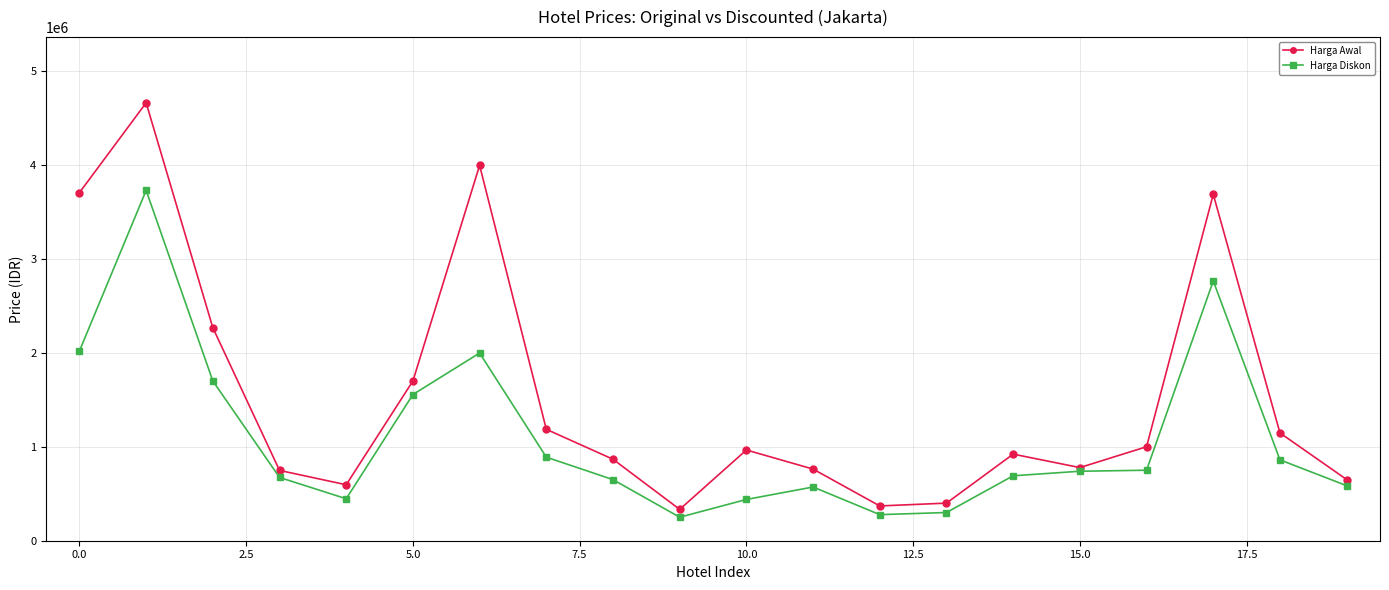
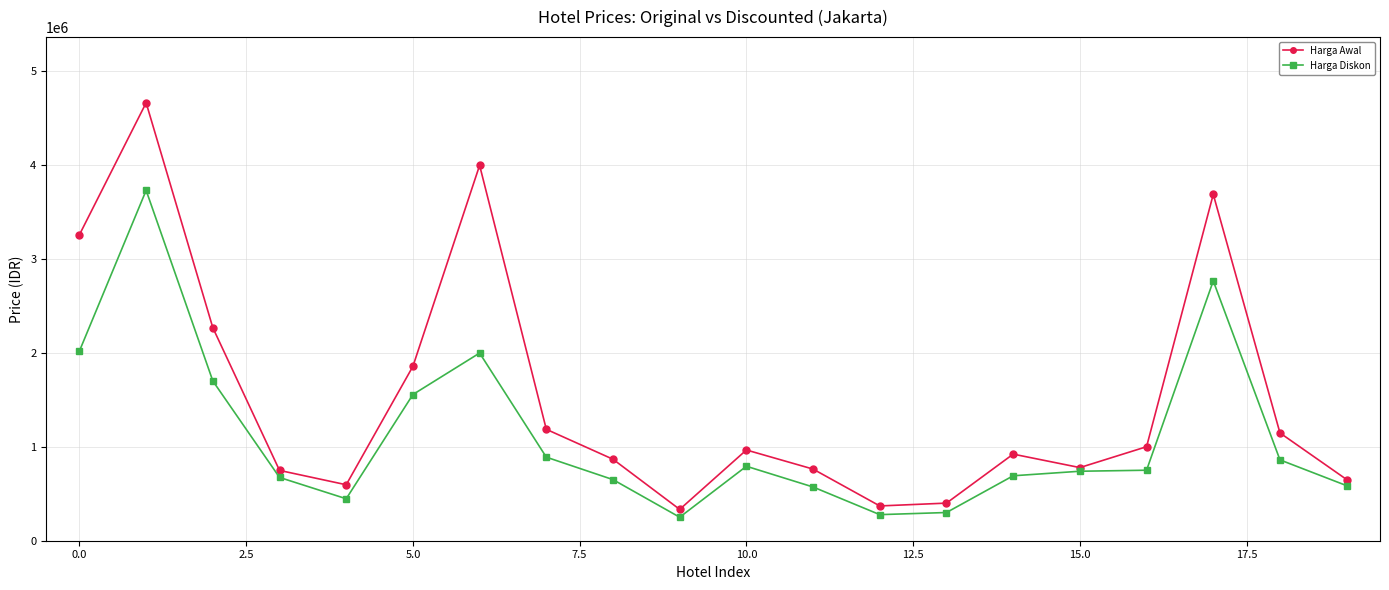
Harga Awal, 0.0: 3700000 -> 3300000
Harga Awal, 5.0: 1700000 -> 1900000
Harga Diskon, 10.0: 400000 -> 800000
